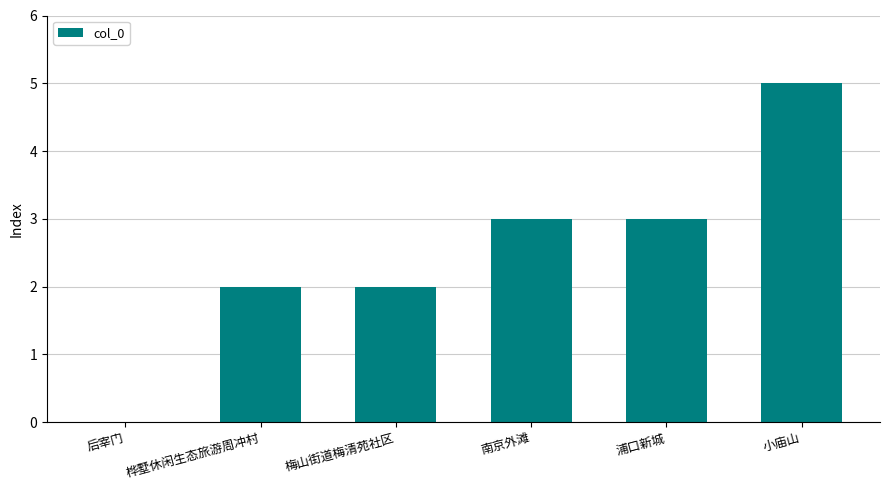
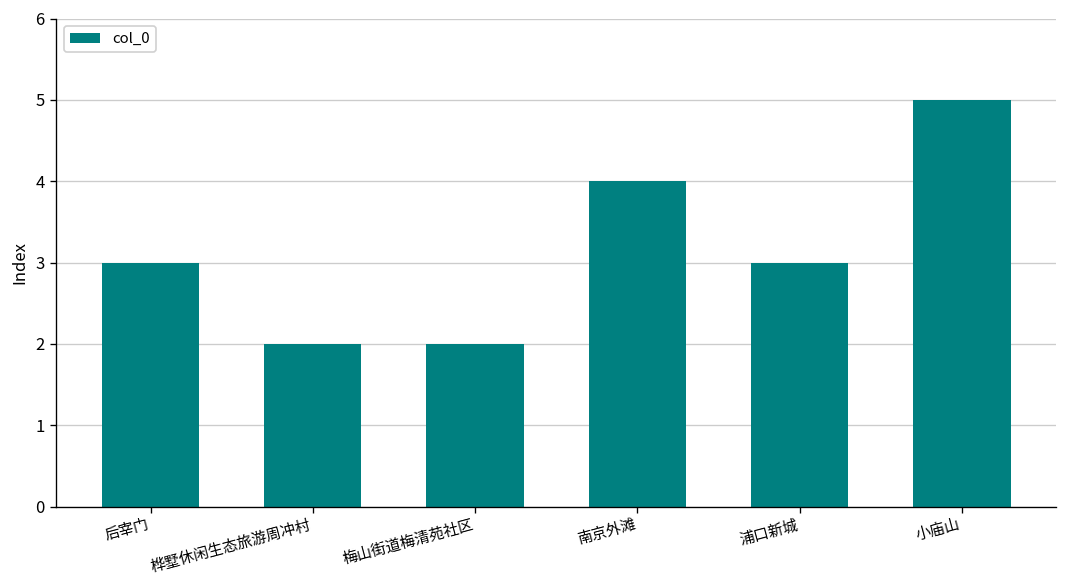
后宰门: 0 -> 3
南京外滩: 3 -> 4
